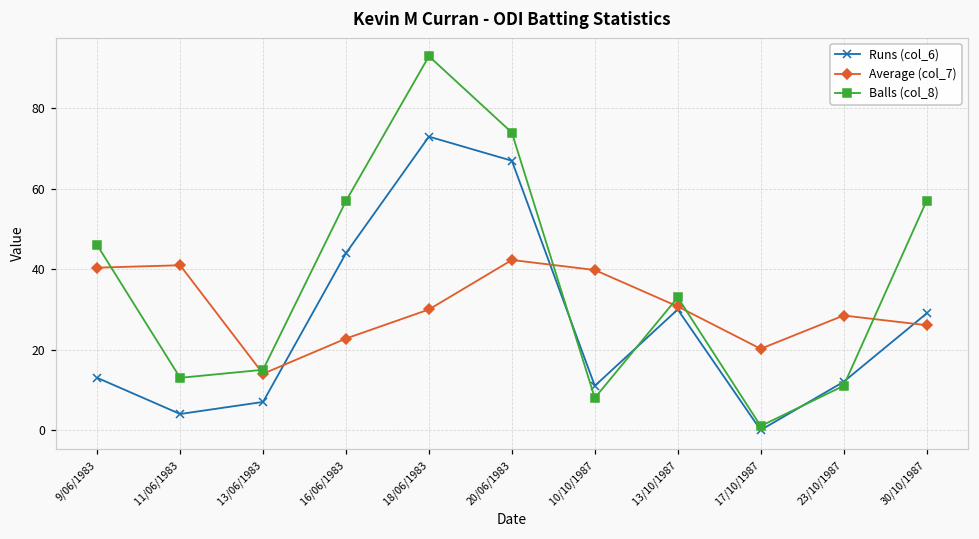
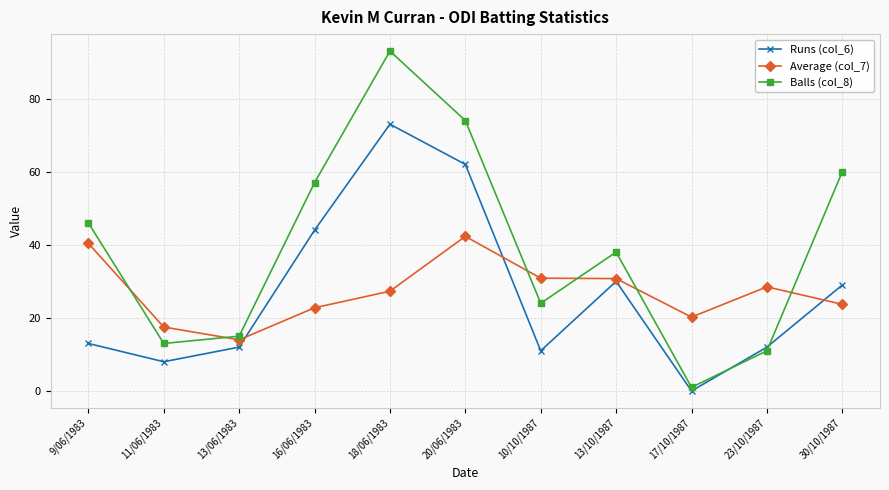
Runs (col_6), 11/06/1983: 4 -> 8
Average (col_7), 11/06/1983: 41 -> 18
Runs (col_6), 13/06/1983: 7 -> 12
Average (col_7), 18/06/1983: 30 -> 27
Runs (col_6), 20/06/1983: 67 -> 62
Average (col_7), 10/10/1987: 40 -> 31
Balls (col_8), 10/10/1987: 8 -> 24
Balls (col_8), 13/10/1987: 33 -> 38
Average (col_7), 30/10/1987: 26 -> 24
Balls (col_8), 30/10/1987: 57 -> 60
